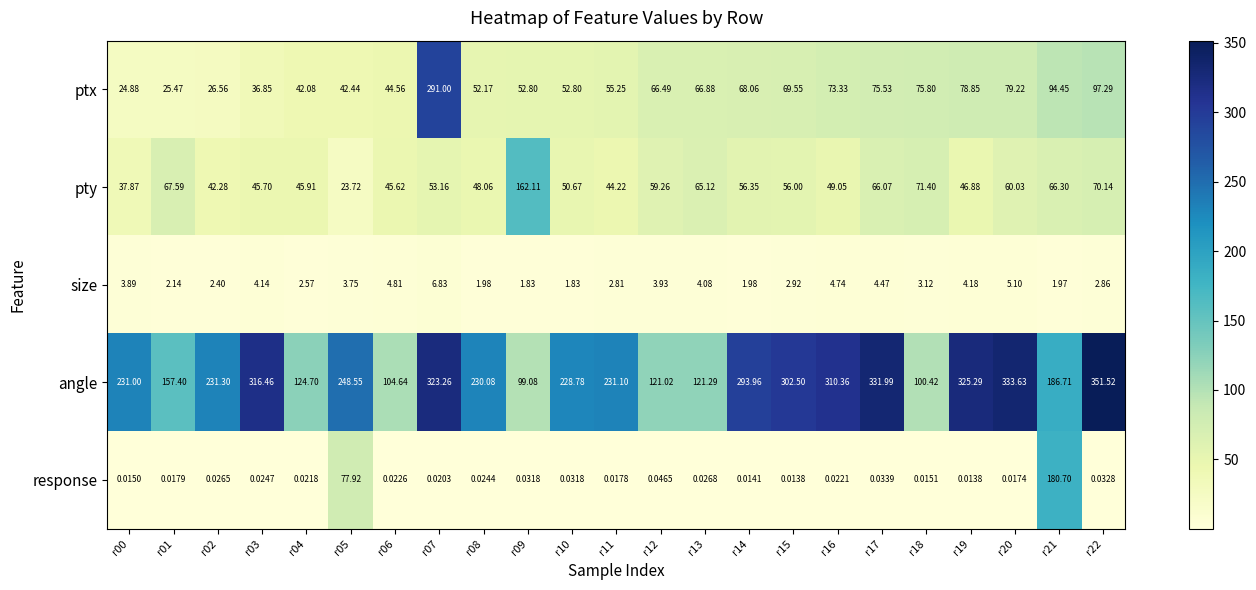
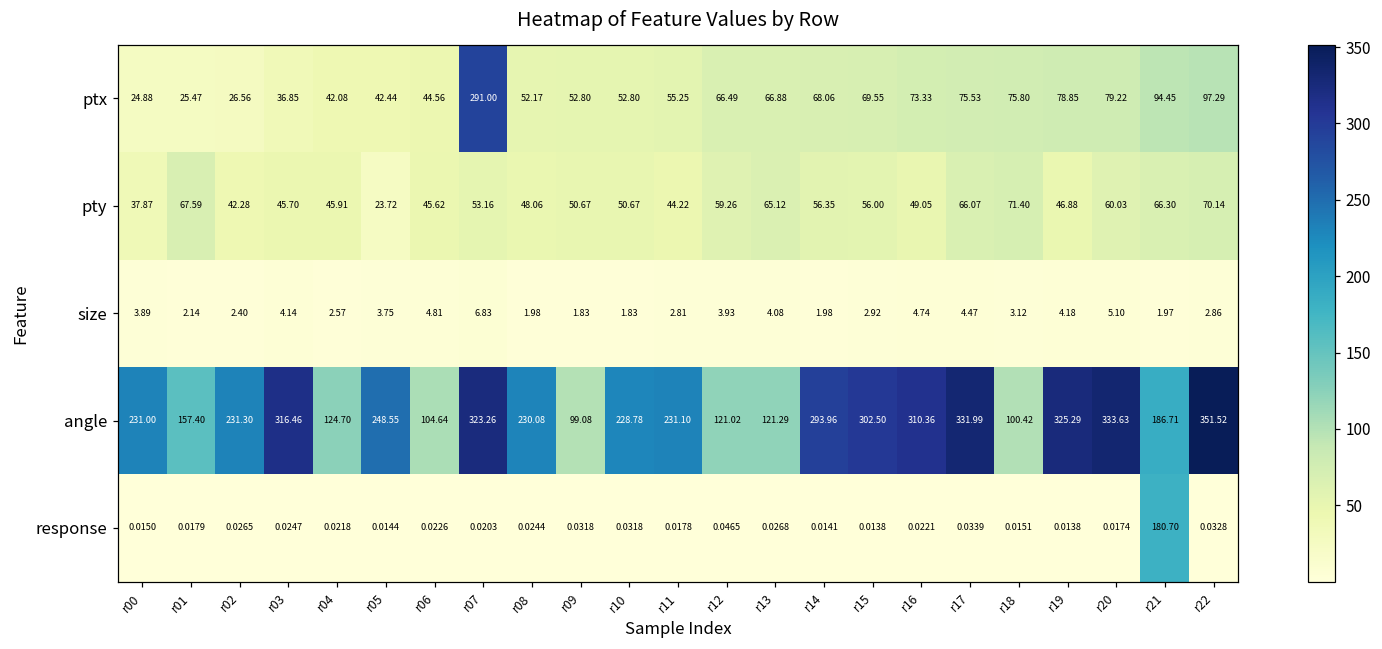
pty, r09: 162.11 -> 50.67
response, r05: 77.92 -> 0.0144
